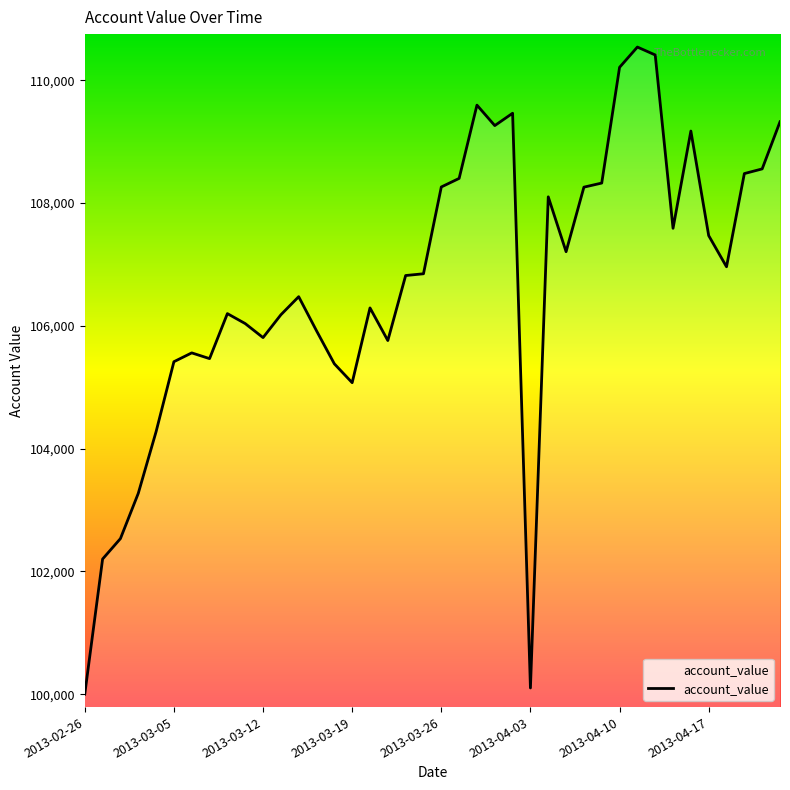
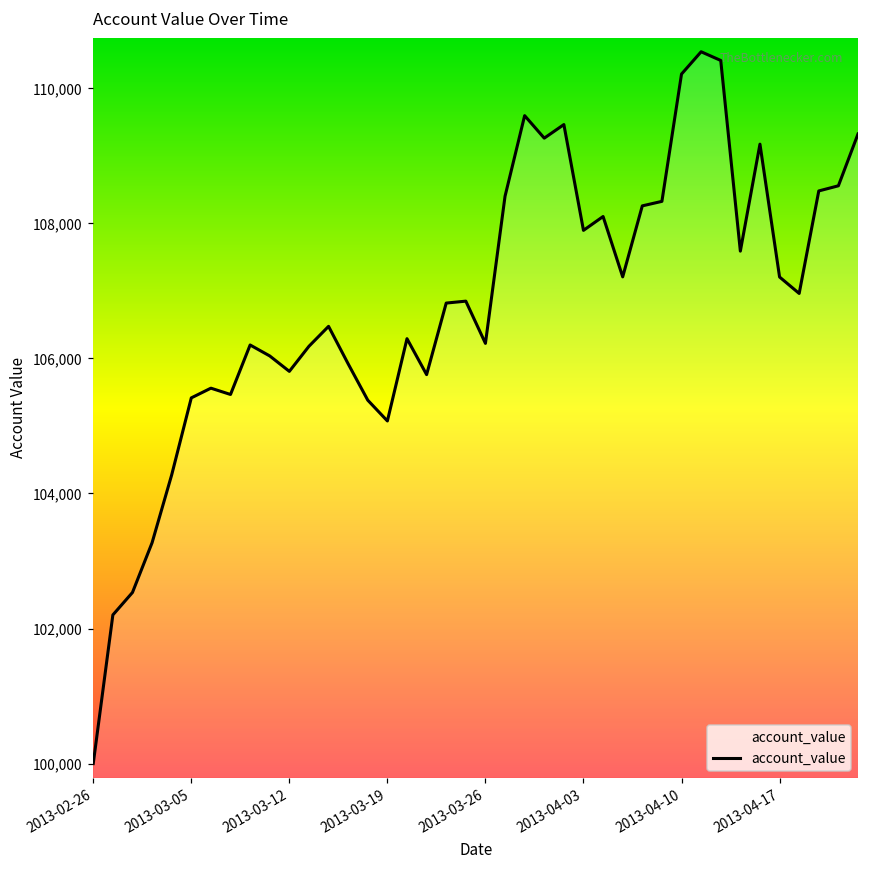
2013-03-26: 108,300 -> 106,200
2013-04-03: 100,100 -> 107,900
2013-04-17: 107,500 -> 107,200
